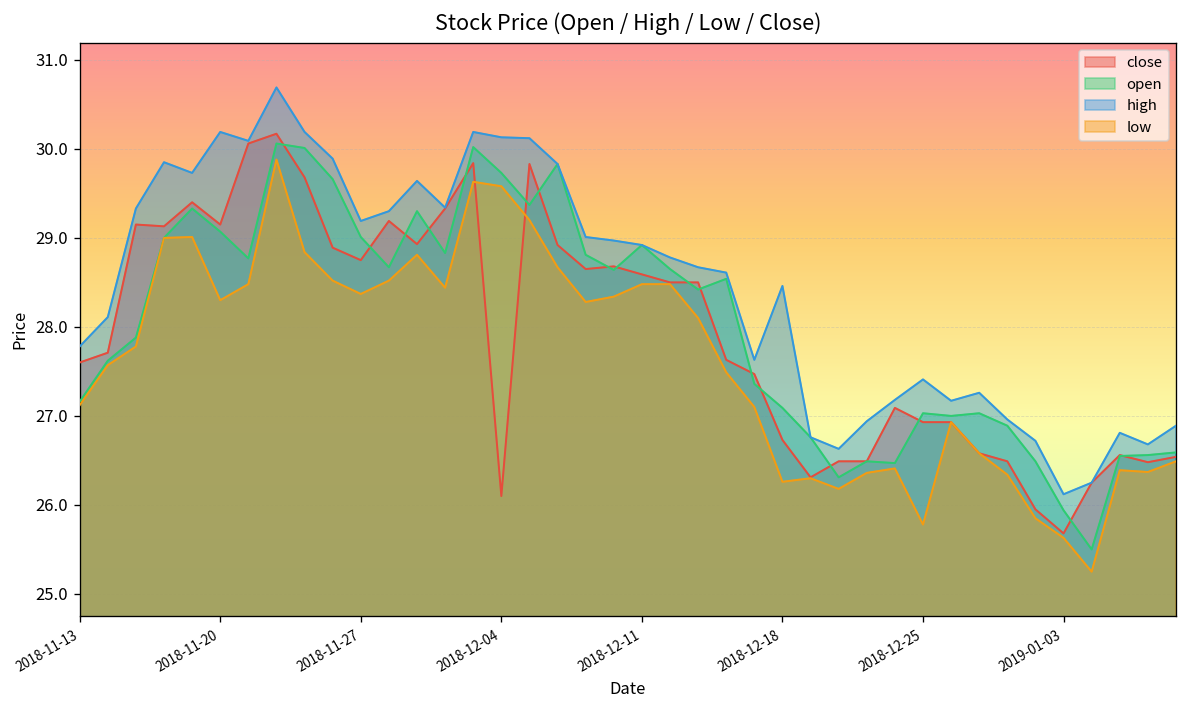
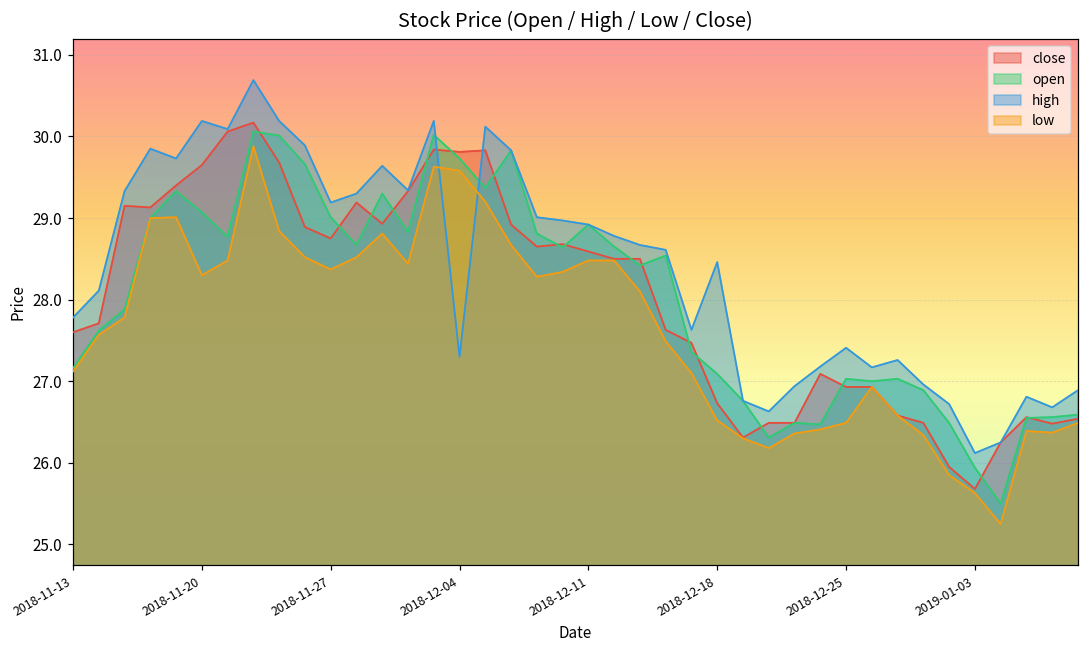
close, 2018-11-20: 29.2 -> 29.7
close, 2018-12-04: 26.1 -> 29.8
high, 2018-12-04: 30.1 -> 27.3
low, 2018-12-18: 26.3 -> 26.5
low, 2018-12-25: 25.8 -> 26.5
